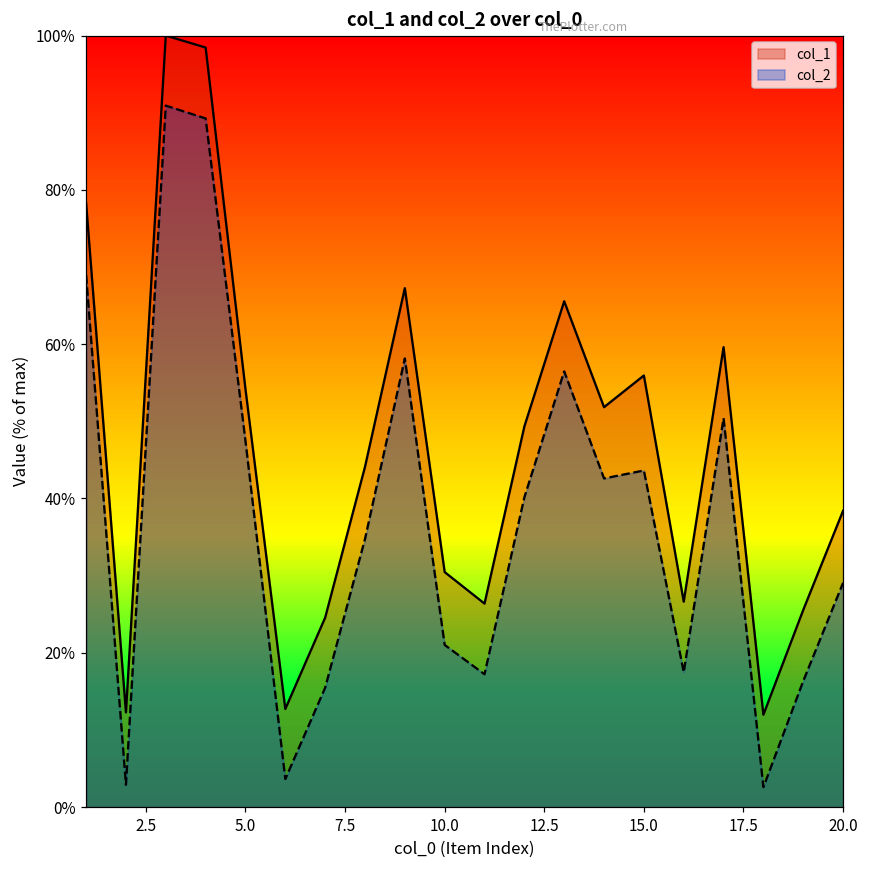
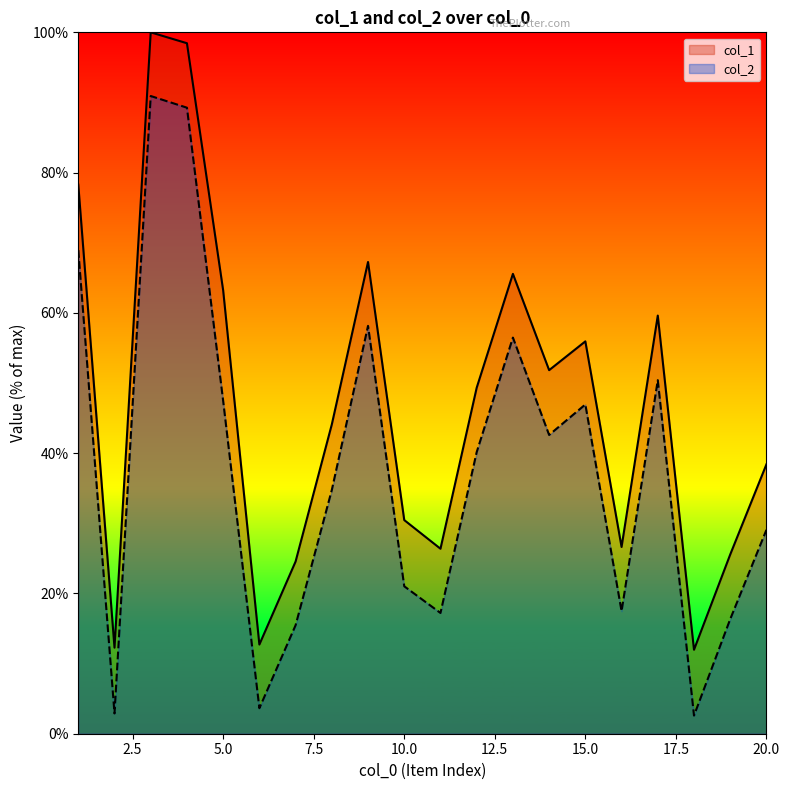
col_1, 5.0: 54% -> 63%
col_2, 15.0: 44% -> 47%
